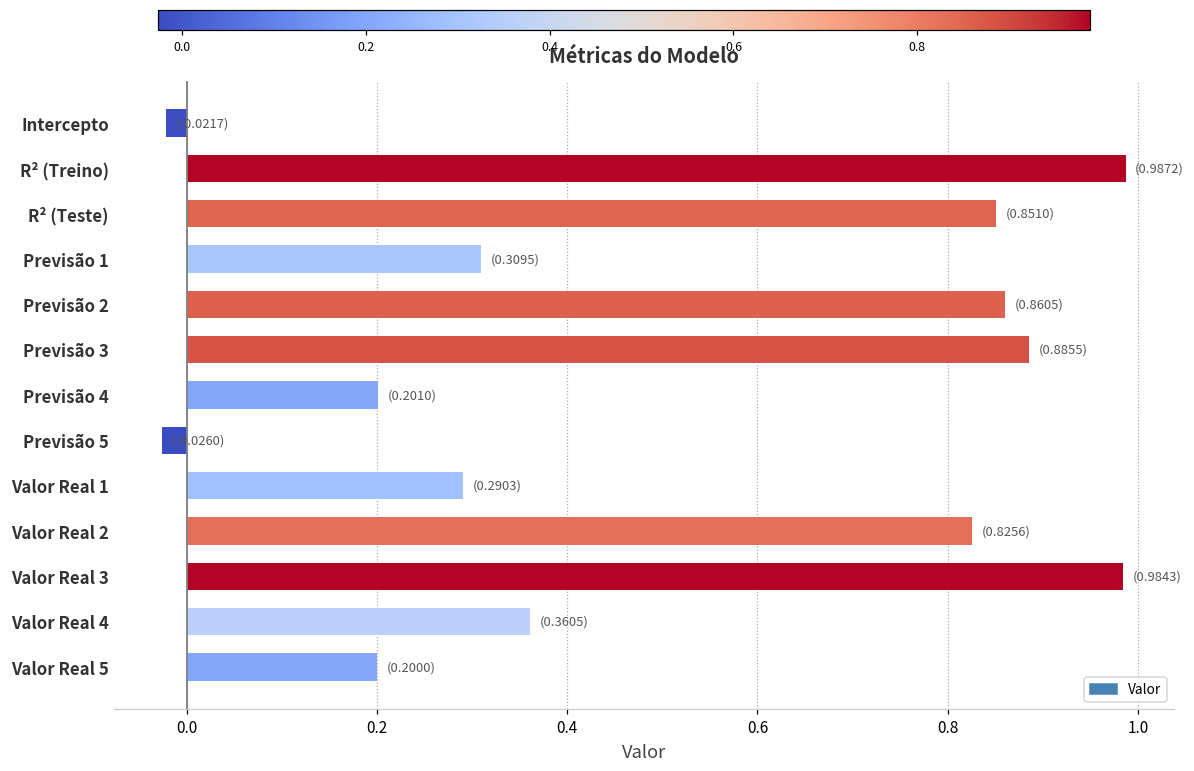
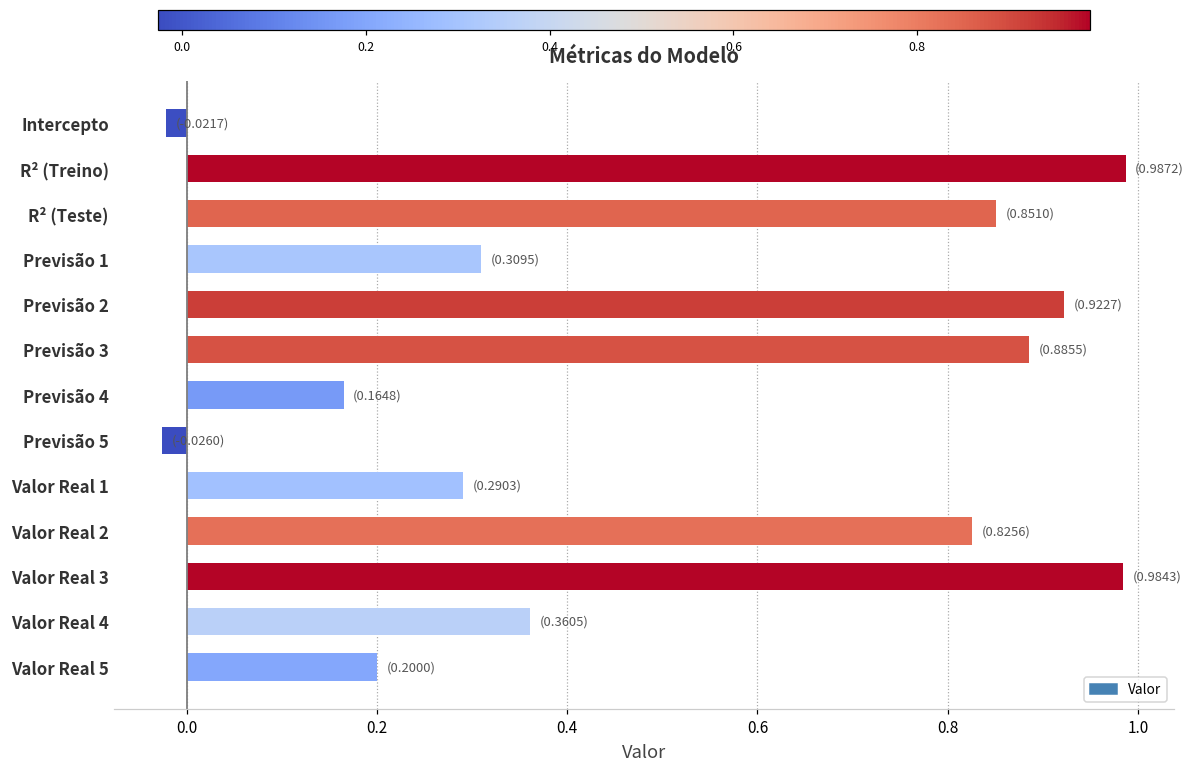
Previsão 2: (0.8605) -> (0.9227)
Previsão 4: (0.2010) -> (0.1648)
